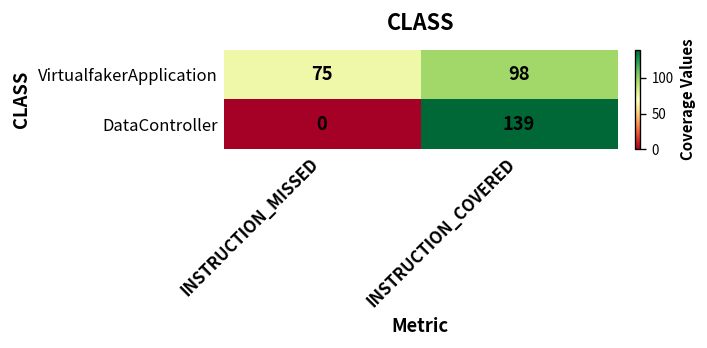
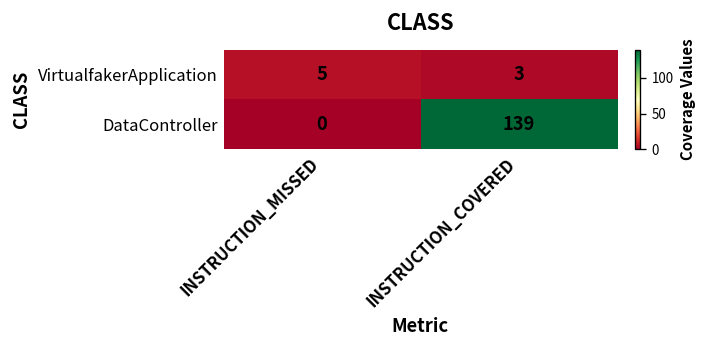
VirtualfakerApplication, INSTRUCTION_MISSED: 75 -> 5
VirtualfakerApplication, INSTRUCTION_COVERED: 98 -> 3
